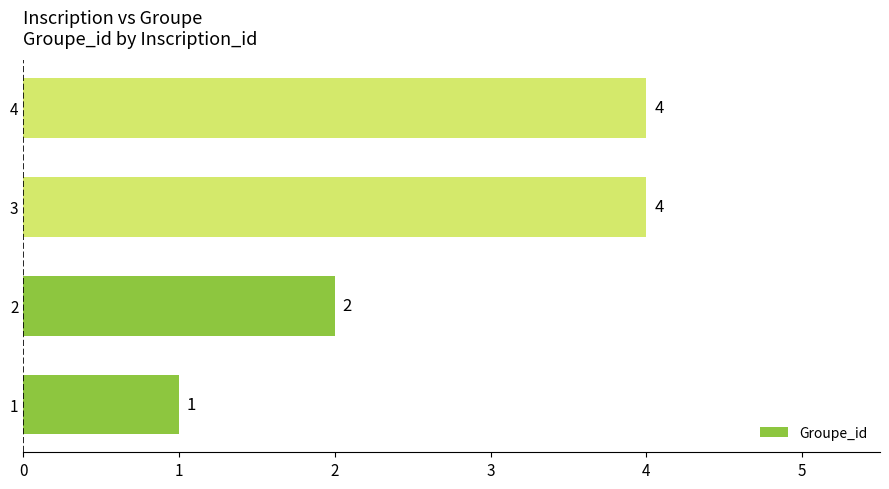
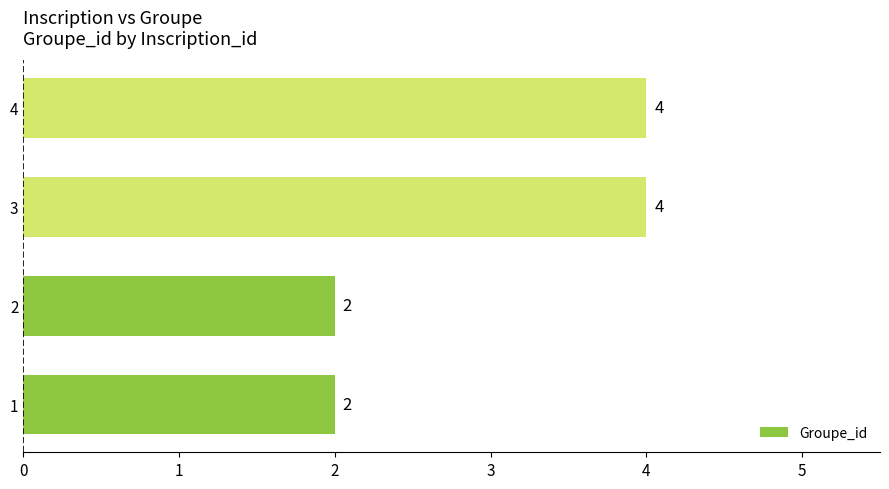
1: 1 -> 2
